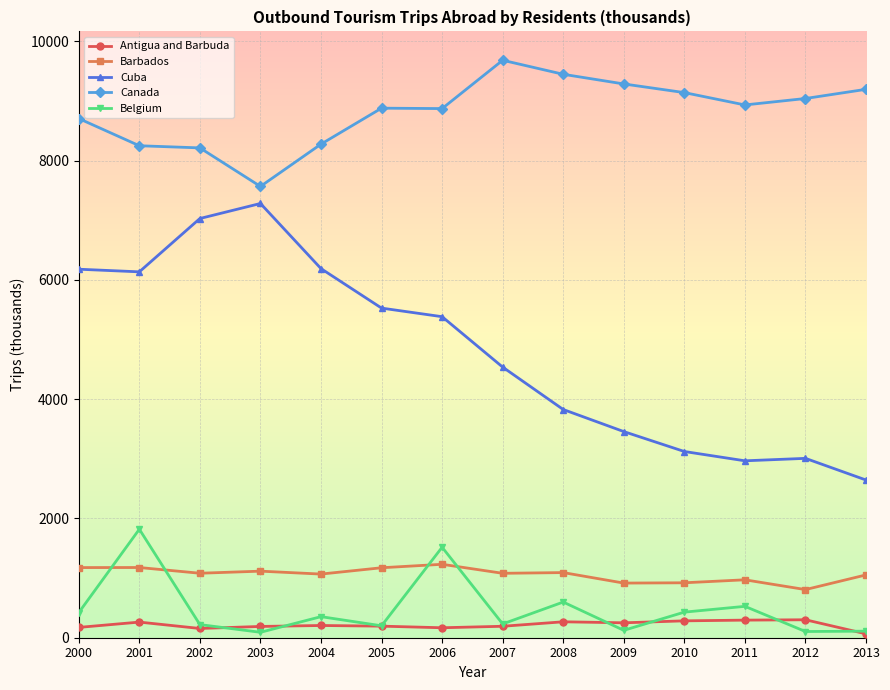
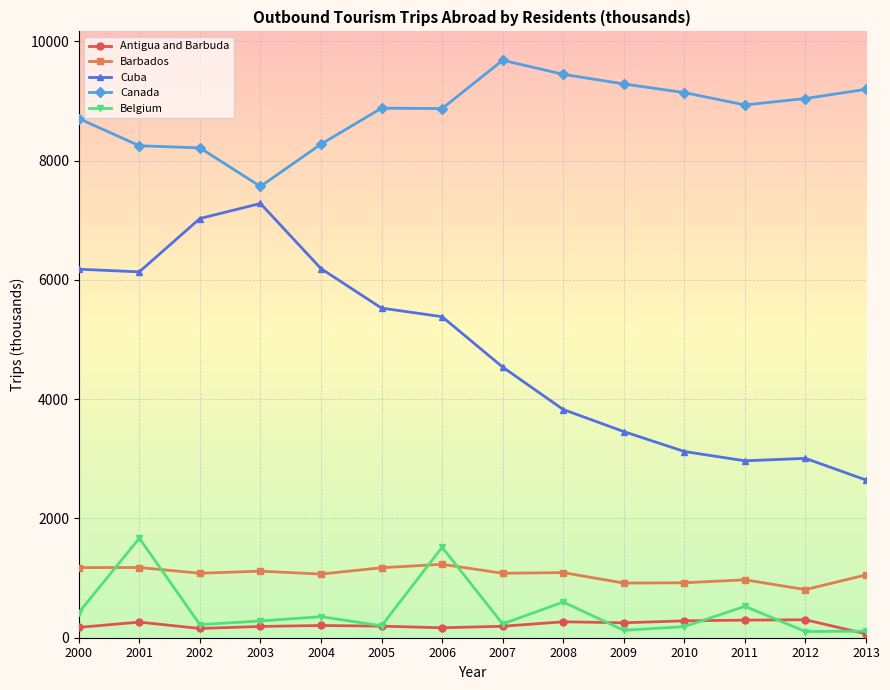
Belgium, 2001: 1800 -> 1700
Belgium, 2003: 100 -> 300
Belgium, 2010: 400 -> 200
